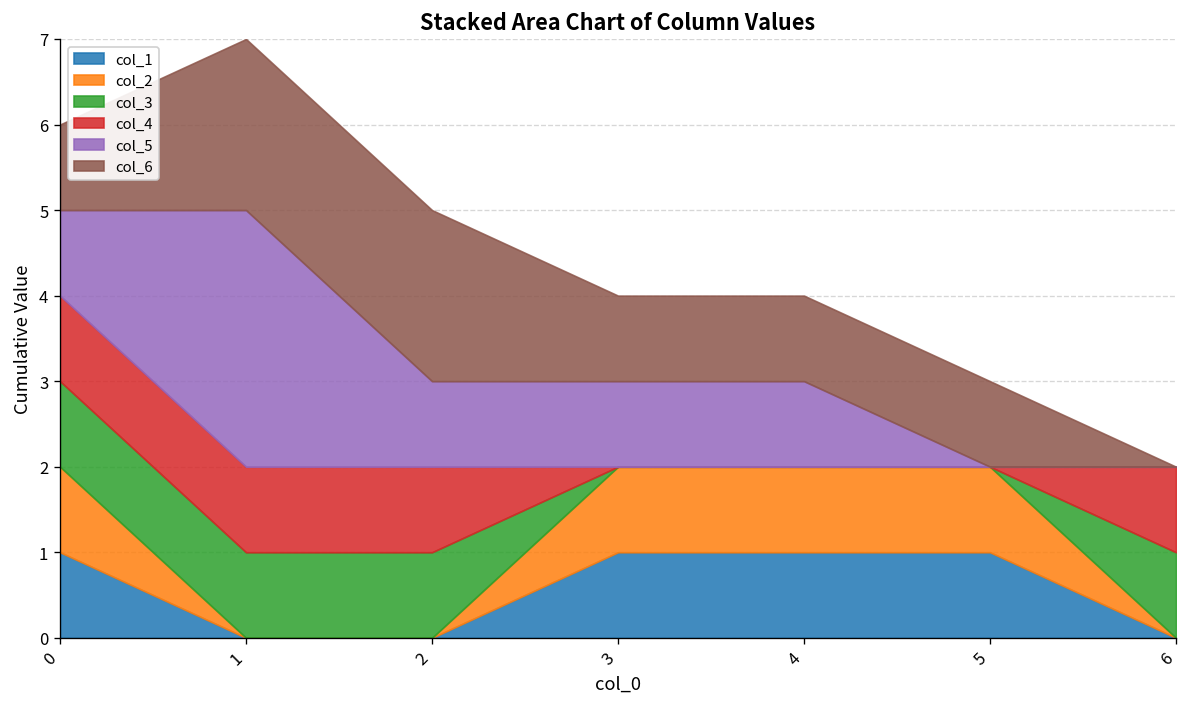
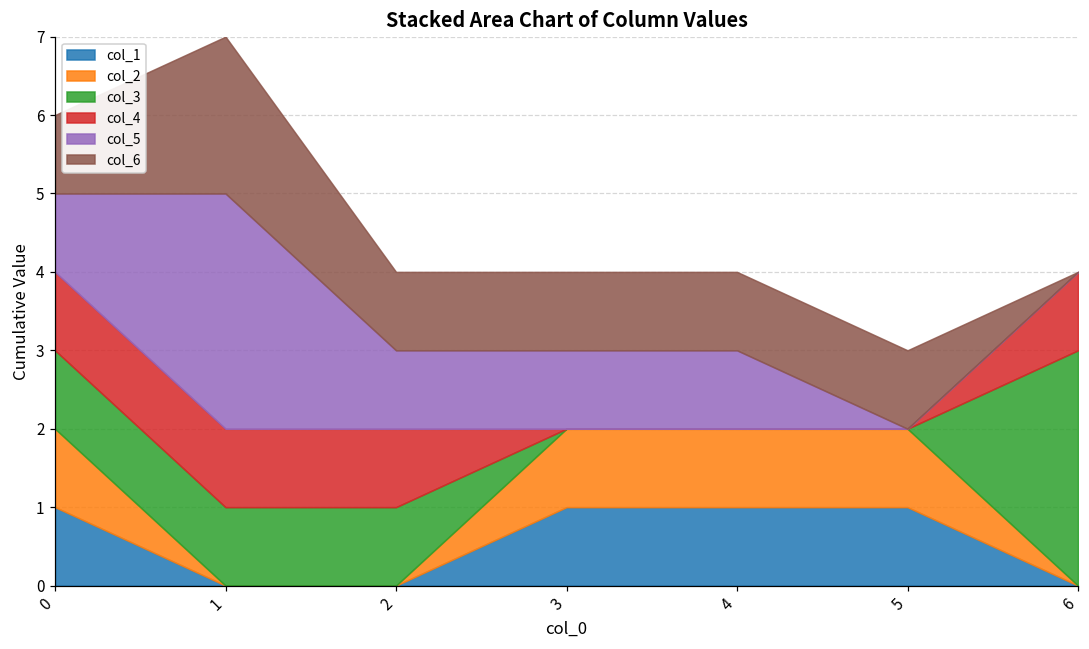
col_6, 2: 2 -> 1
col_3, 6: 1 -> 3
